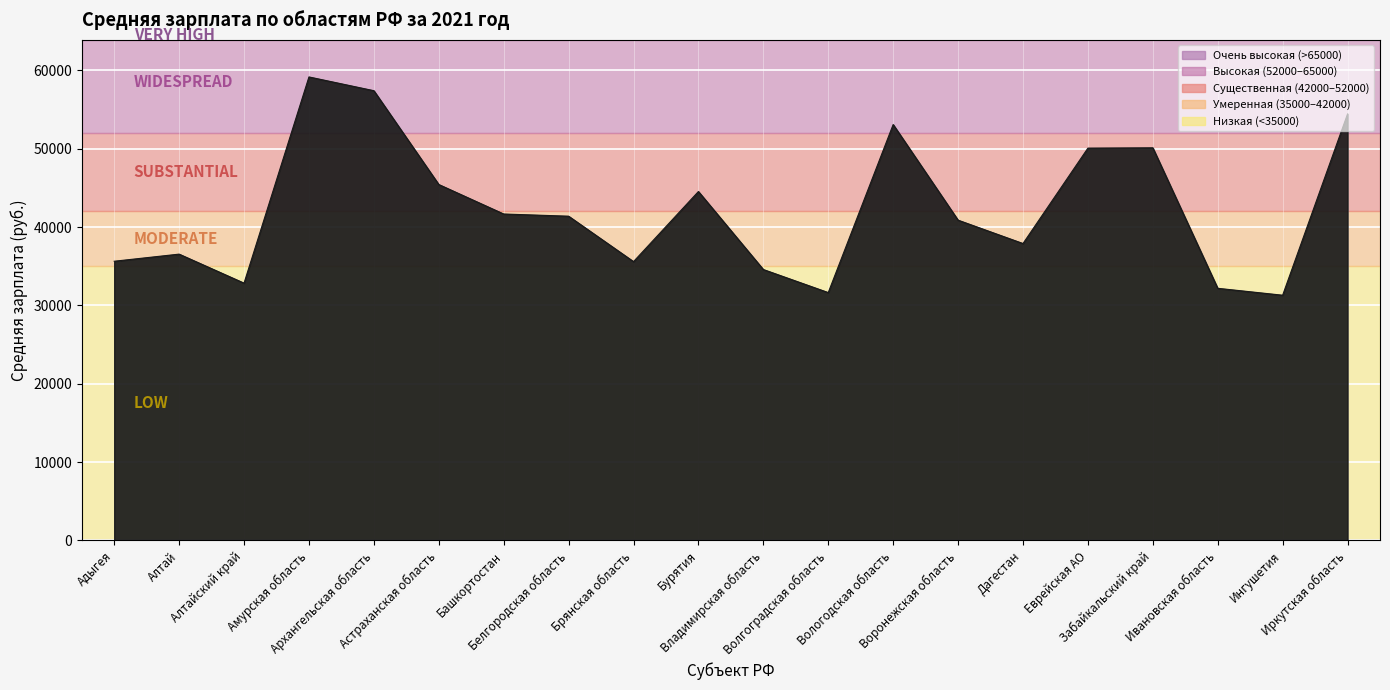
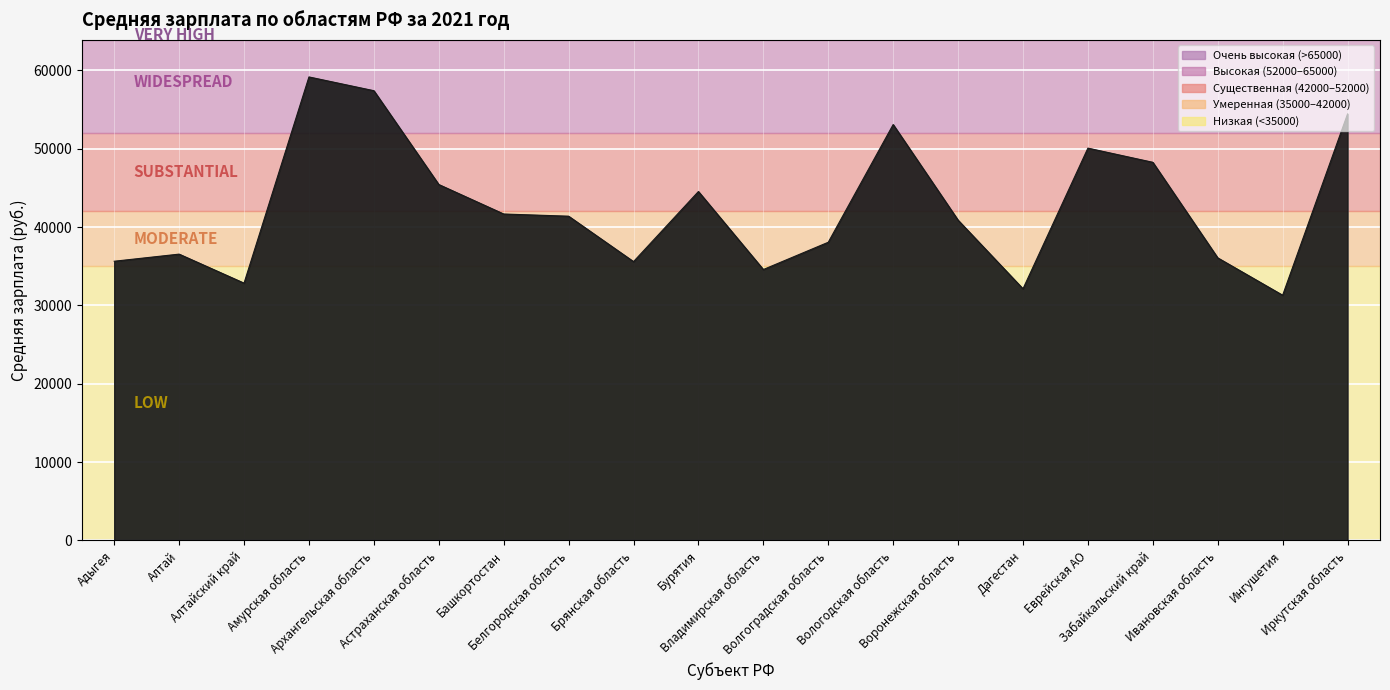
Волгоградская область: 32000 -> 38000
Дагестан: 38000 -> 32000
Забайкальский край: 50000 -> 48000
Ивановская область: 32000 -> 36000
